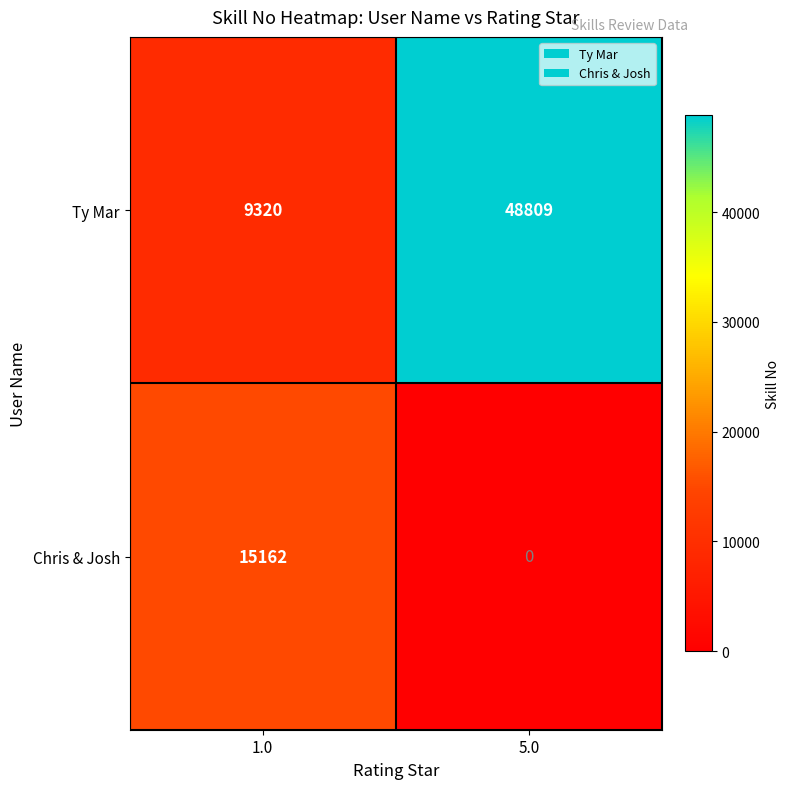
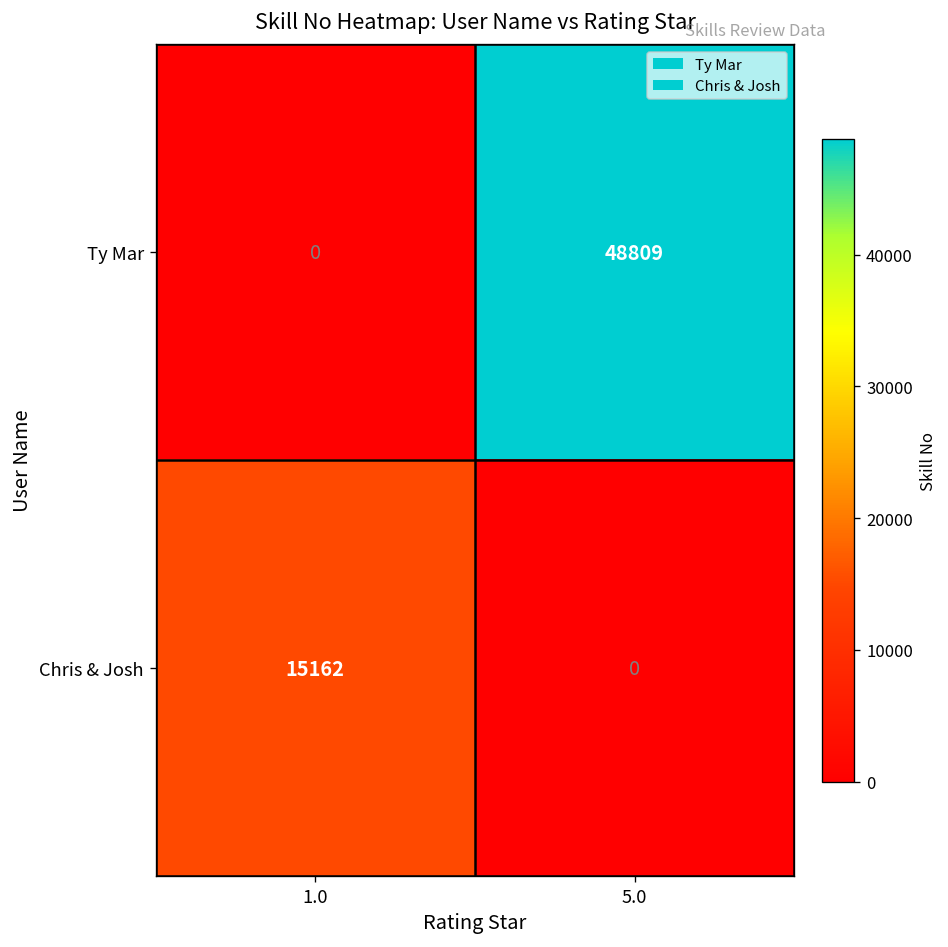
Ty Mar, 1.0: 9320 -> 0
